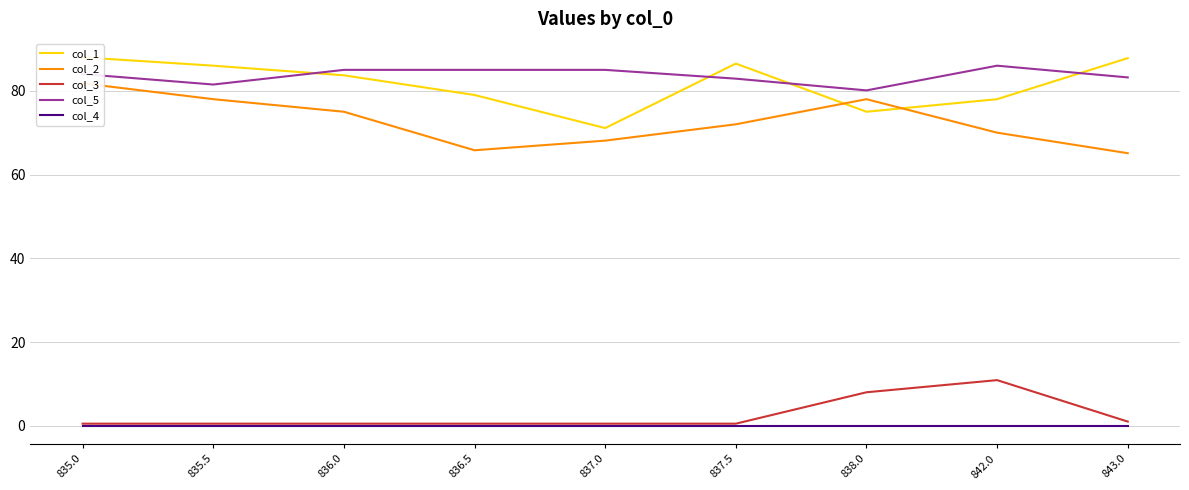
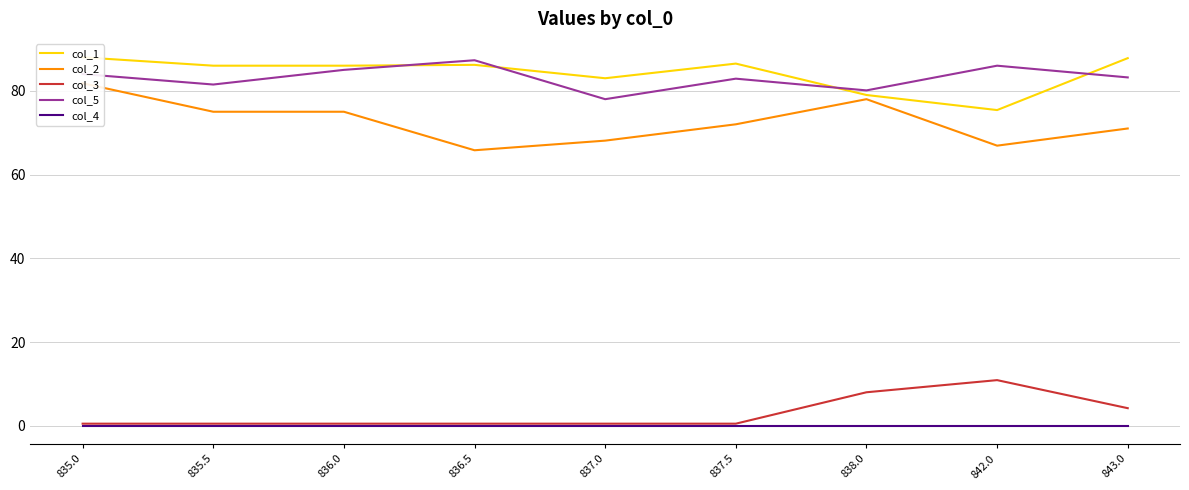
col_2, 835.5: 78 -> 75
col_1, 836.0: 84 -> 86
col_1, 836.5: 79 -> 86
col_5, 836.5: 85 -> 87
col_1, 837.0: 71 -> 83
col_5, 837.0: 85 -> 78
col_1, 838.0: 75 -> 79
col_1, 842.0: 78 -> 75
col_2, 842.0: 70 -> 67
col_2, 843.0: 65 -> 71
col_3, 843.0: 1 -> 4
